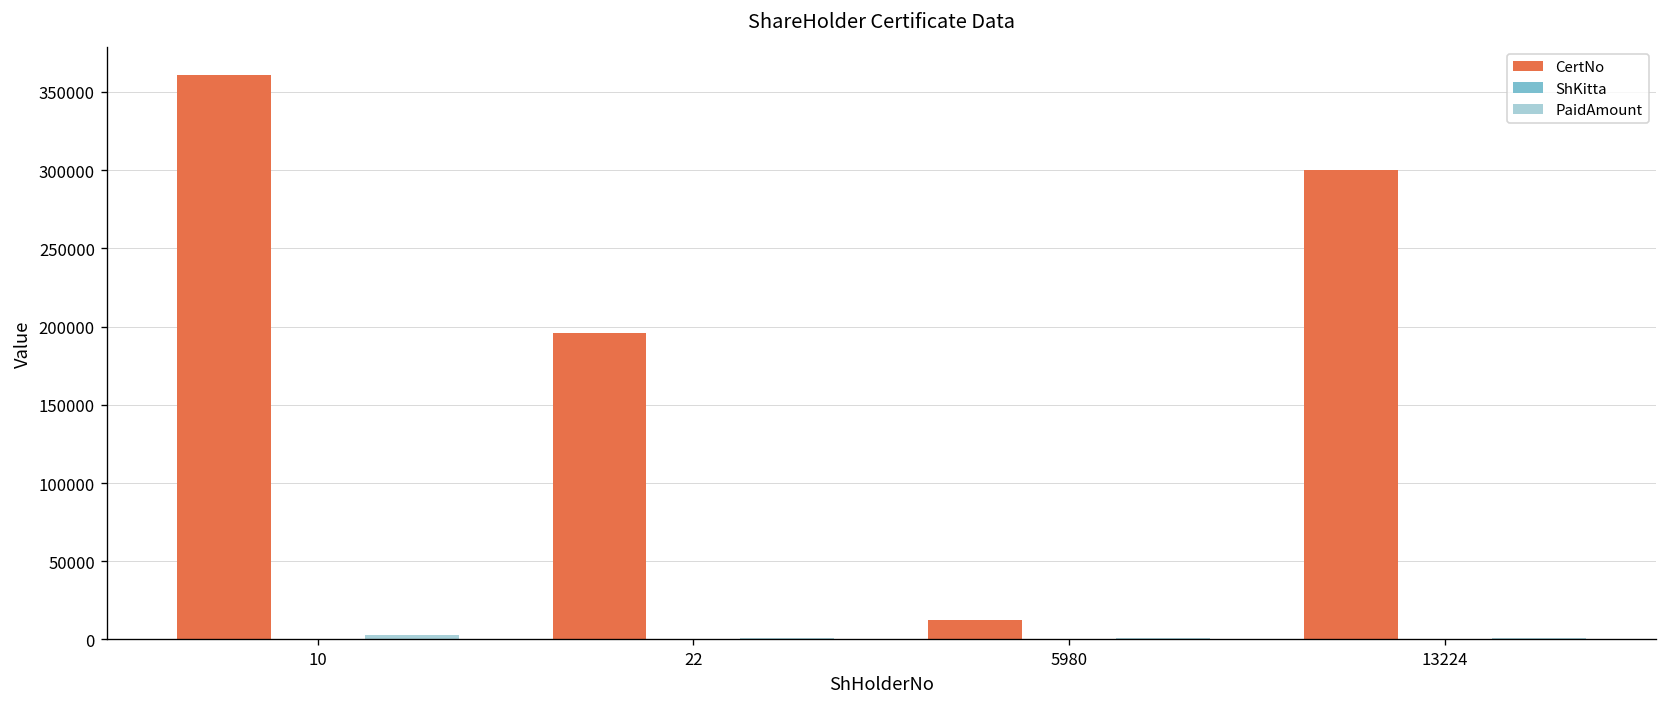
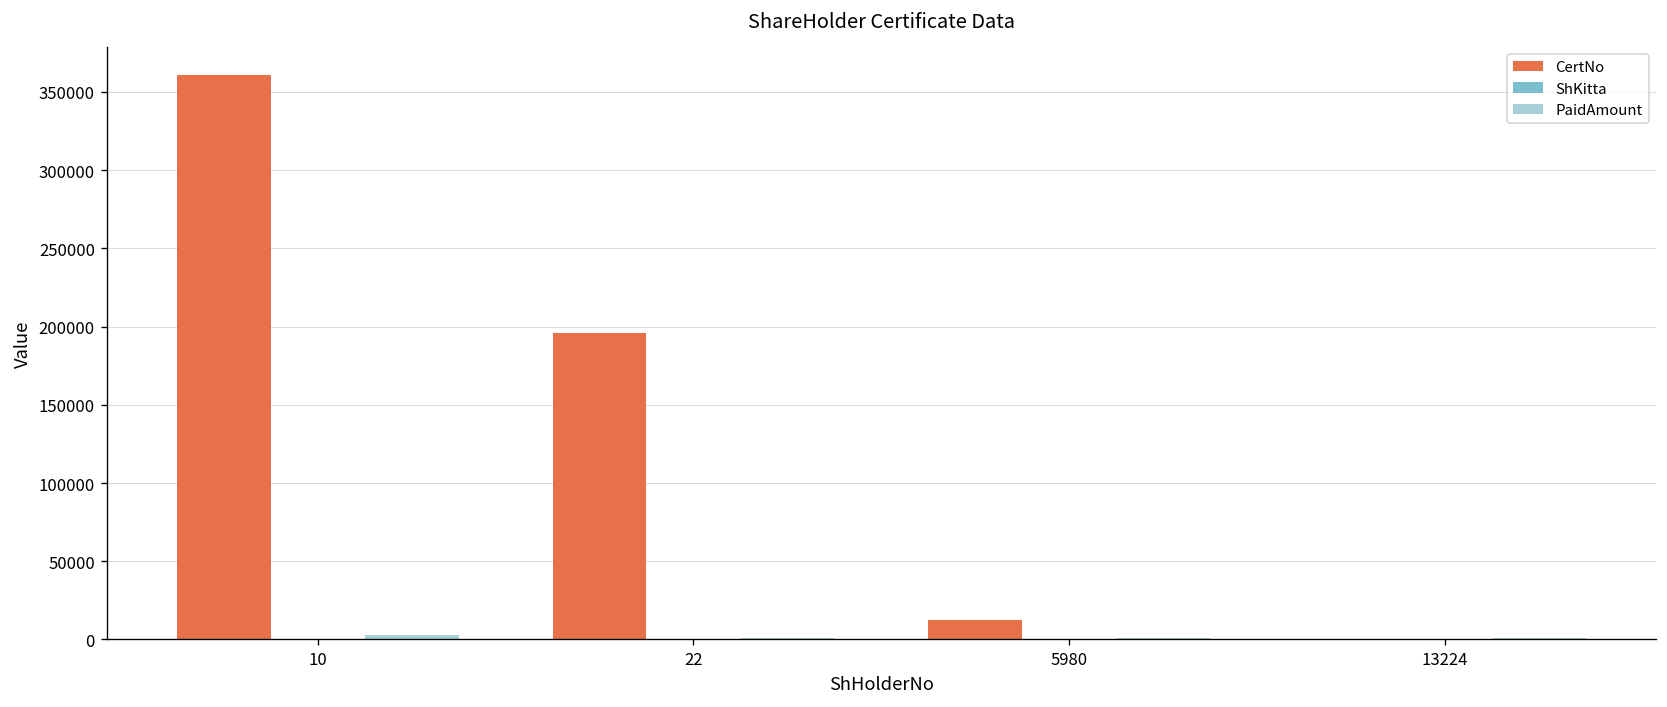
CertNo, 13224: 300000 -> 1000
